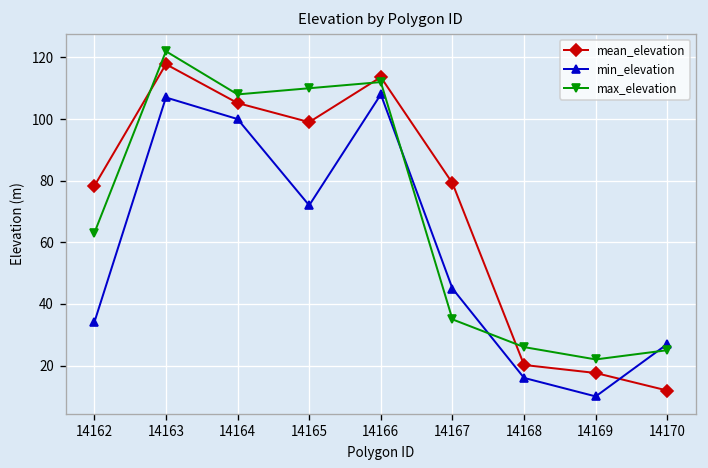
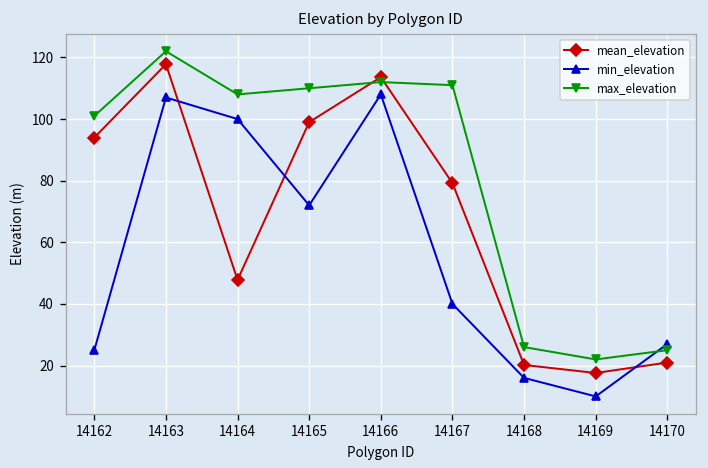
mean_elevation, 14162: 78 -> 94
min_elevation, 14162: 34 -> 25
max_elevation, 14162: 63 -> 101
mean_elevation, 14164: 105 -> 48
min_elevation, 14167: 45 -> 40
max_elevation, 14167: 35 -> 111
mean_elevation, 14170: 12 -> 21
